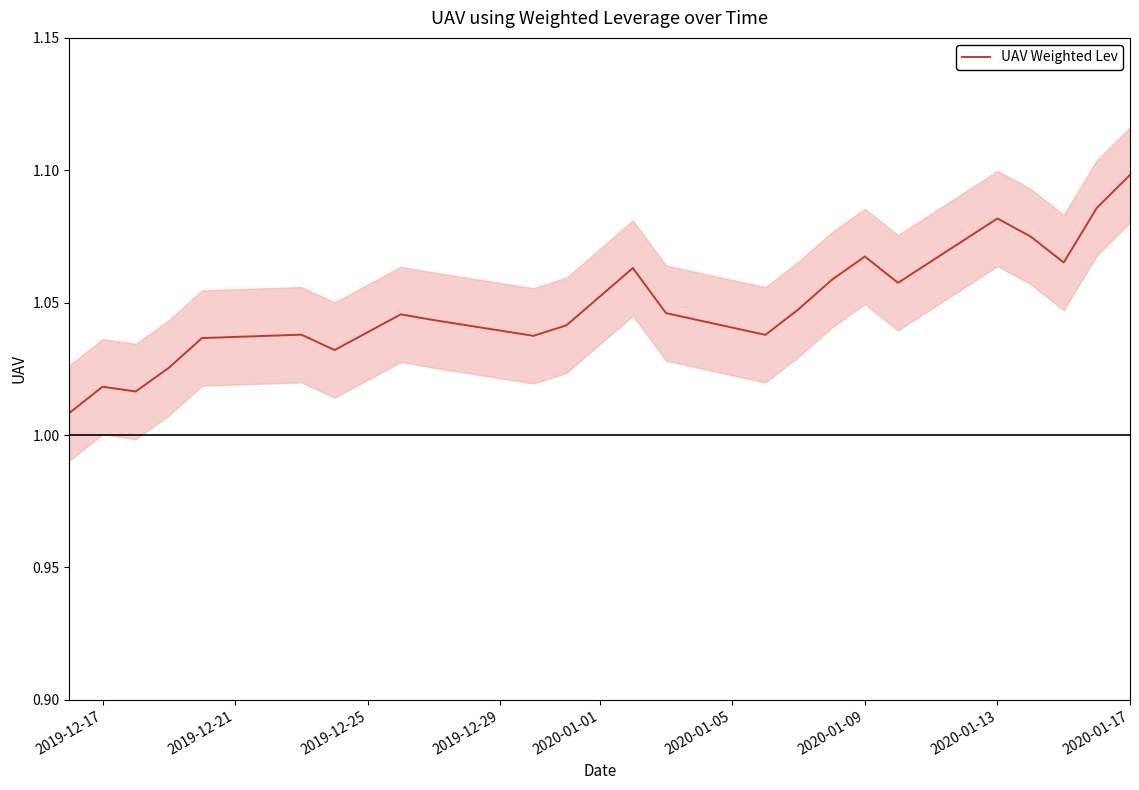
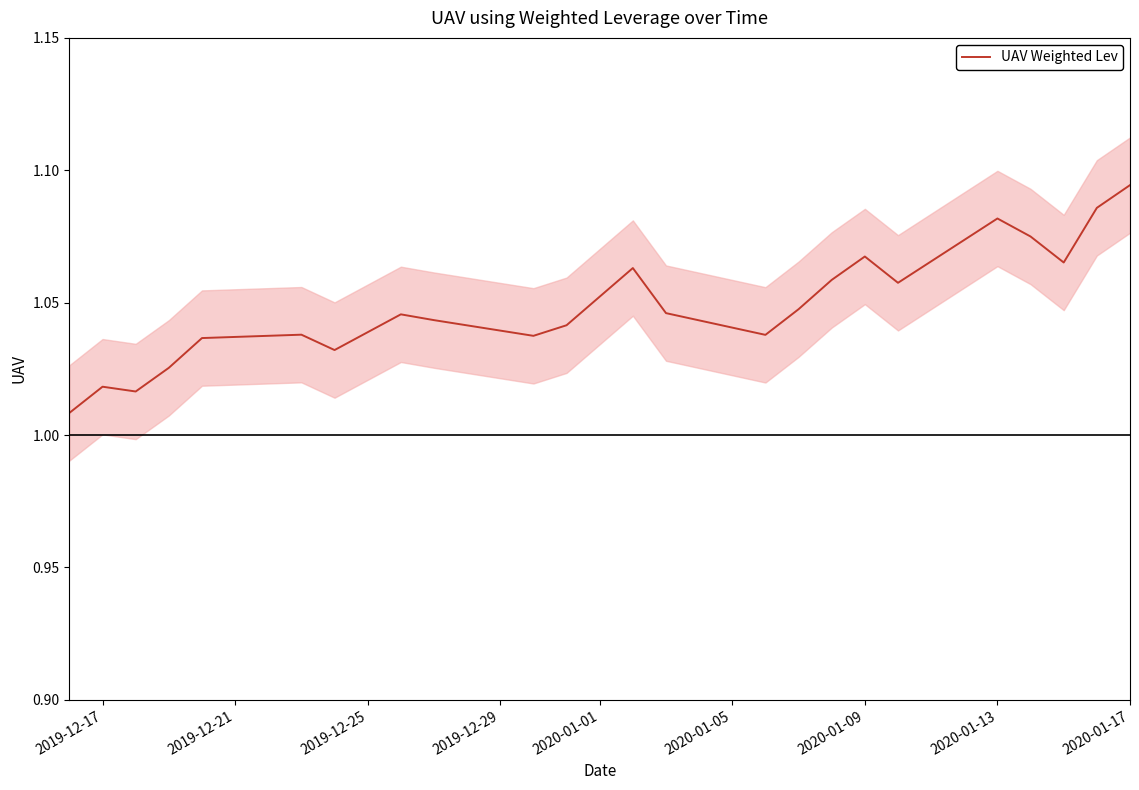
UAV Weighted Lev, 2020-01-17: 1.098 -> 1.094
